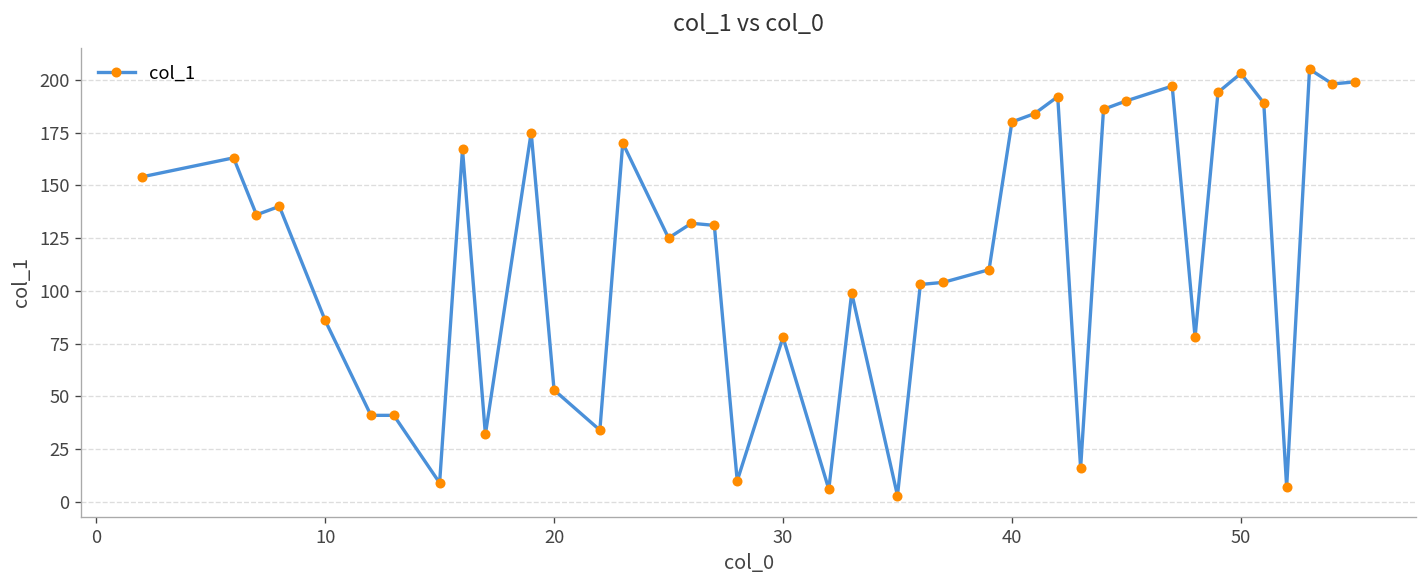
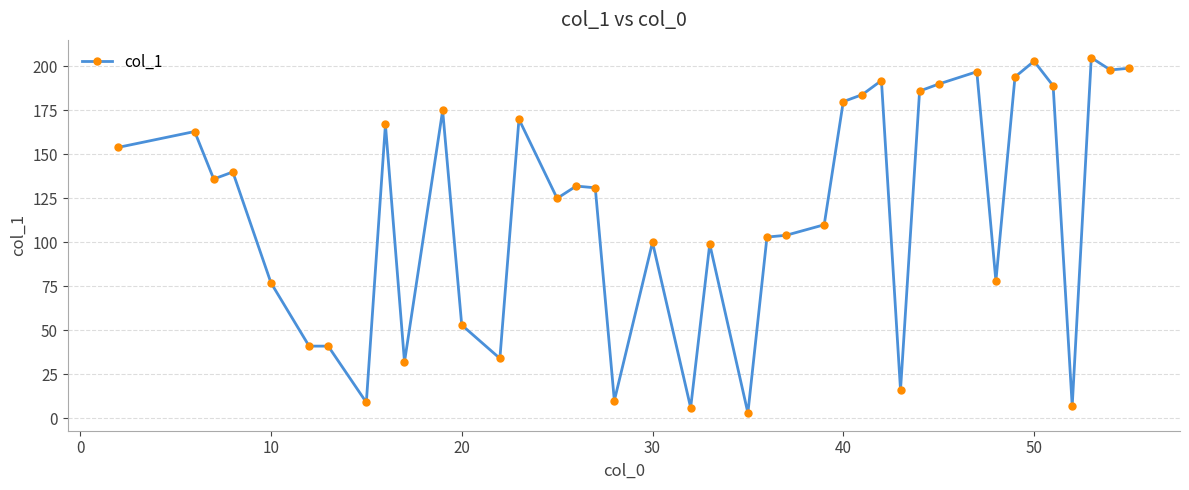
10: 86 -> 77
30: 78 -> 100
